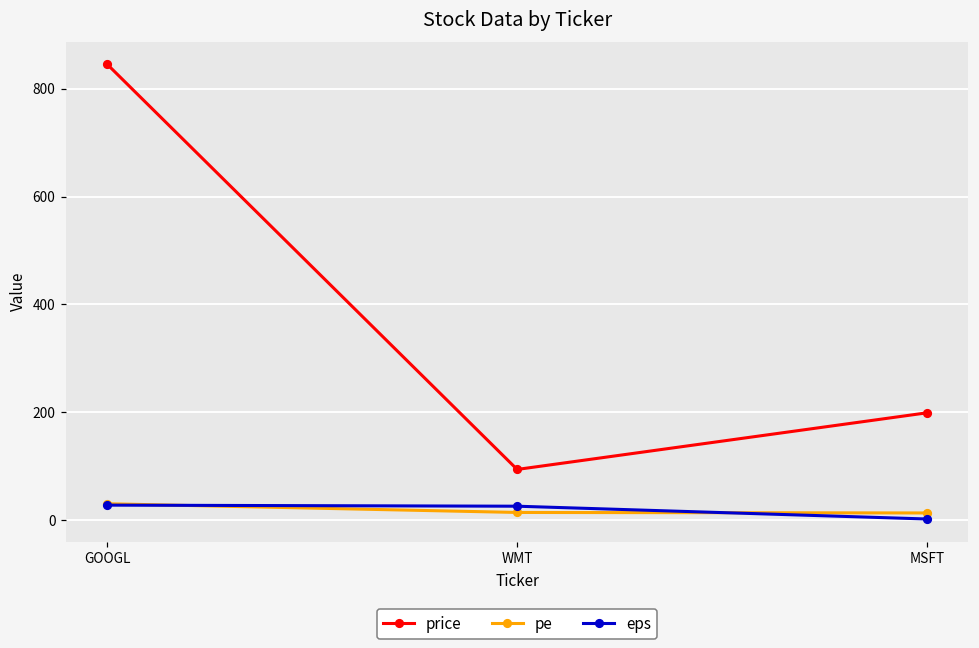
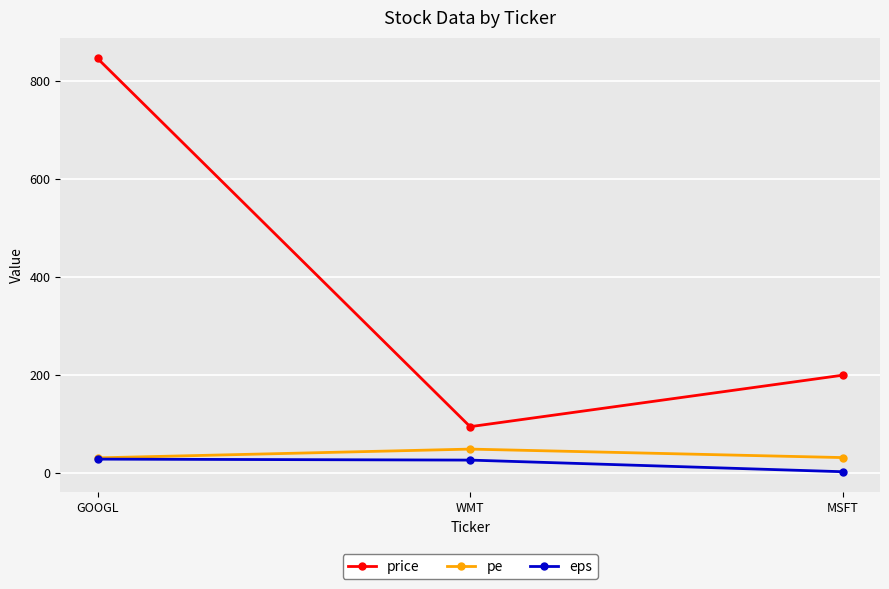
pe, WMT: 10 -> 50
pe, MSFT: 10 -> 30
